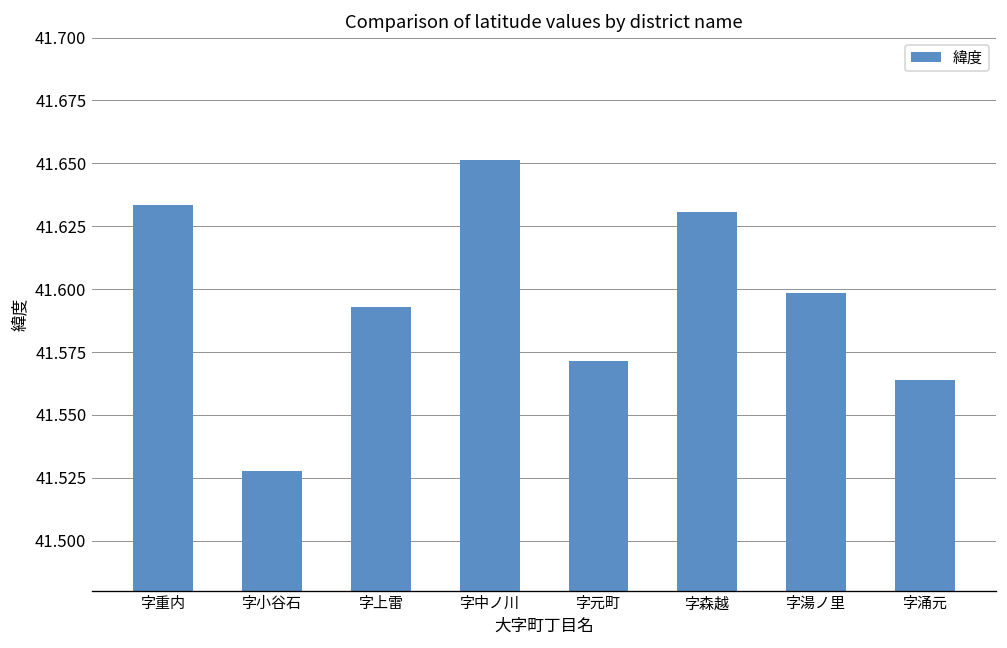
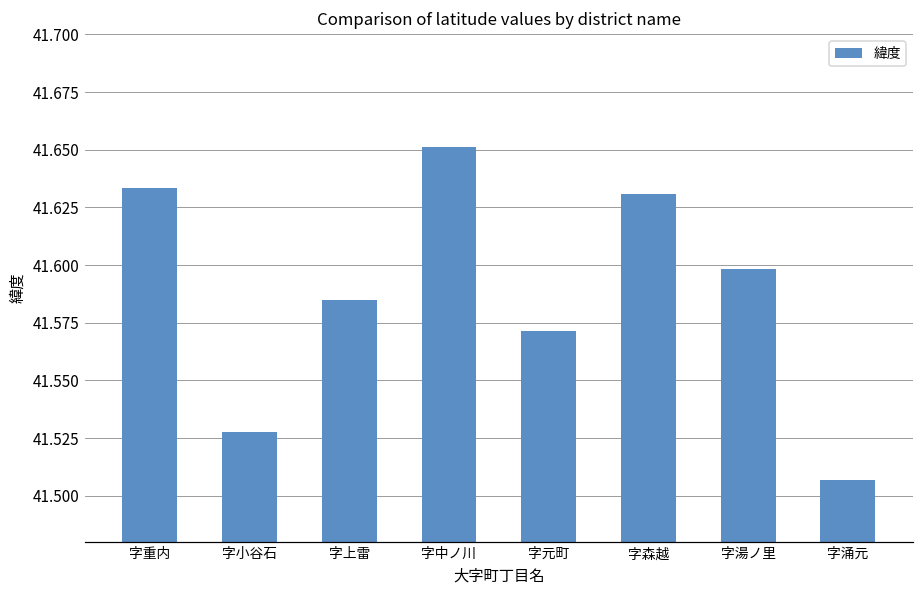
字上雷: 41.593 -> 41.585
字涌元: 41.564 -> 41.507
